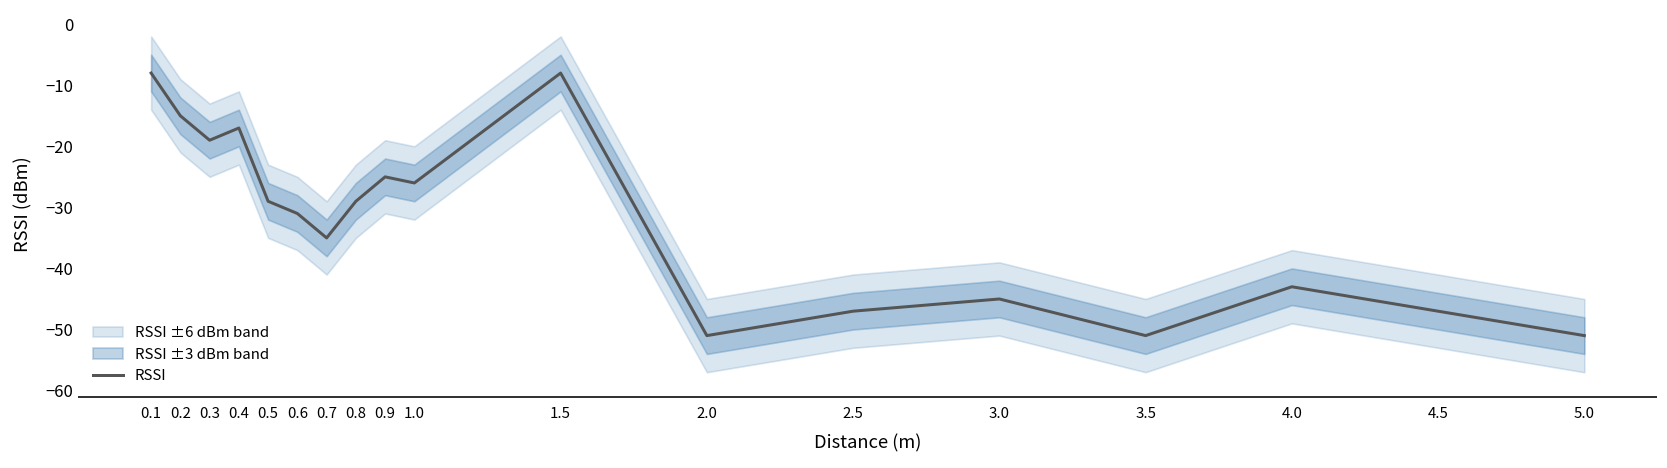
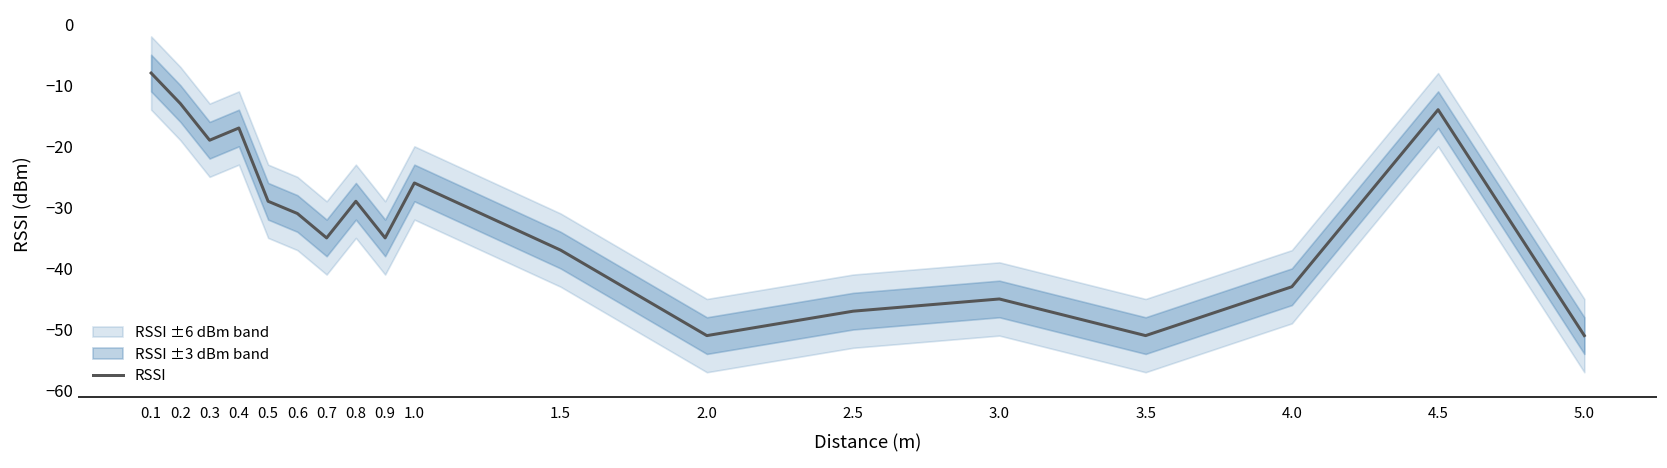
RSSI, 0.2: -15 -> -13
RSSI, 0.9: -25 -> -35
RSSI, 1.5: -8 -> -37
RSSI, 4.5: -47 -> -14
